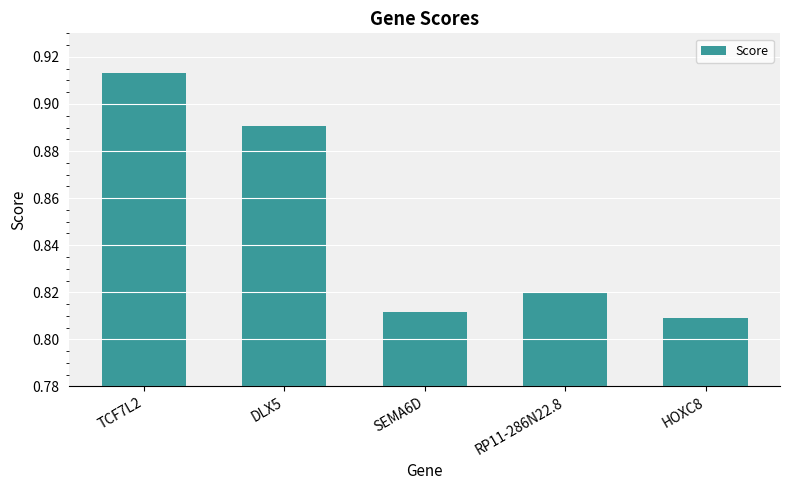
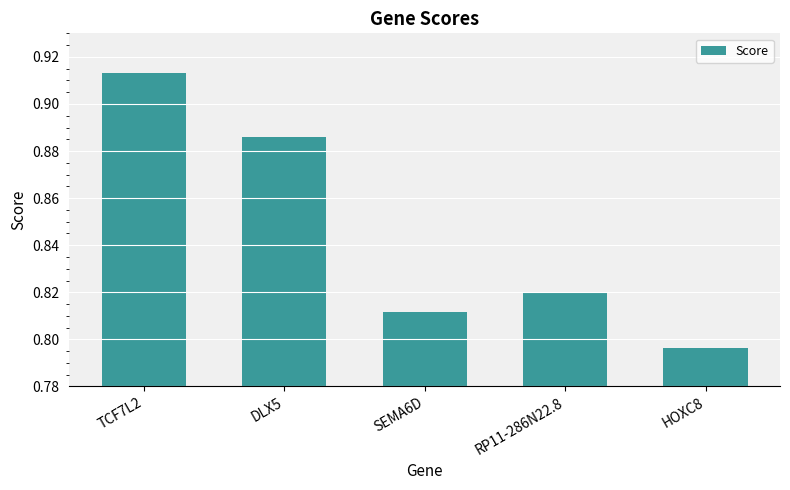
DLX5: 0.891 -> 0.886
HOXC8: 0.809 -> 0.796
